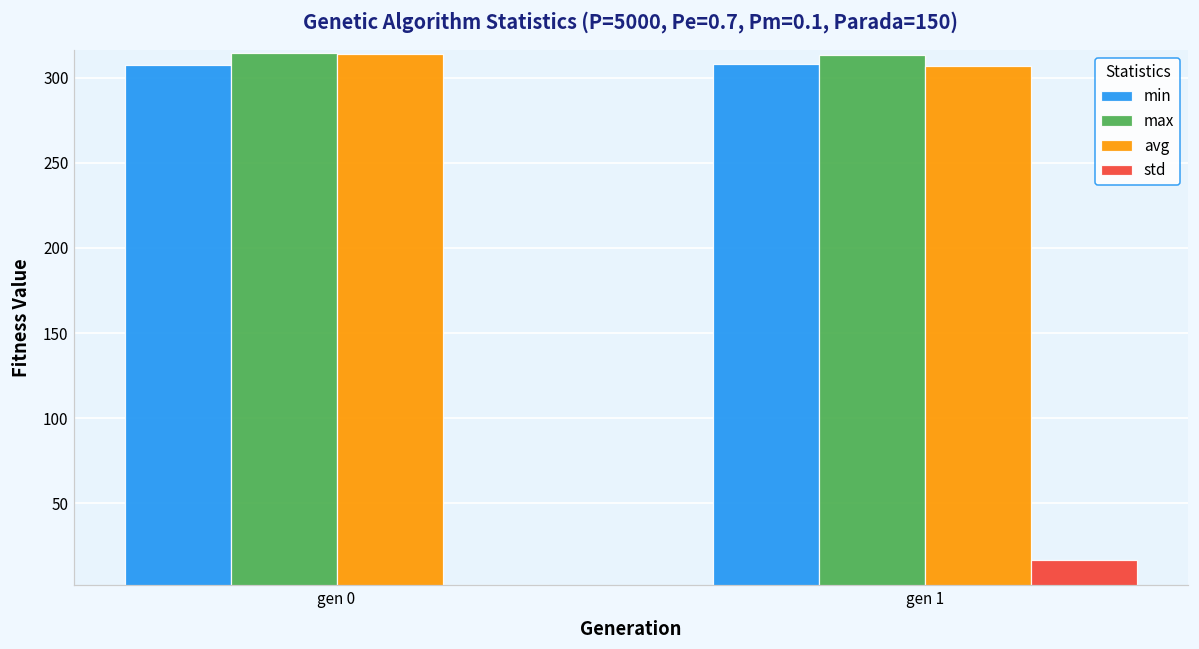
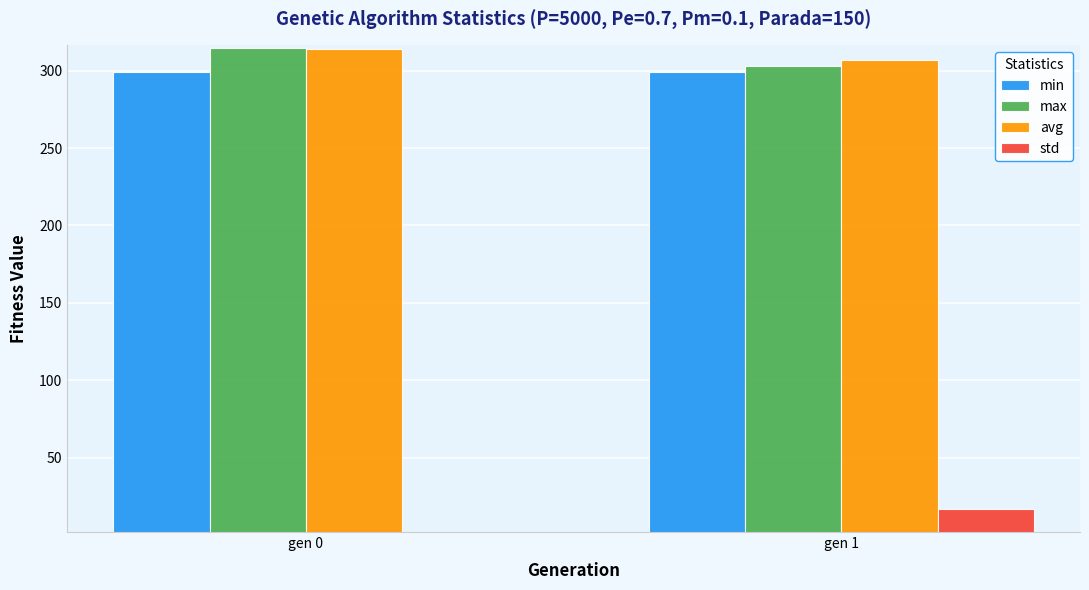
min, gen 0: 308 -> 299
min, gen 1: 308 -> 299
max, gen 1: 313 -> 303
